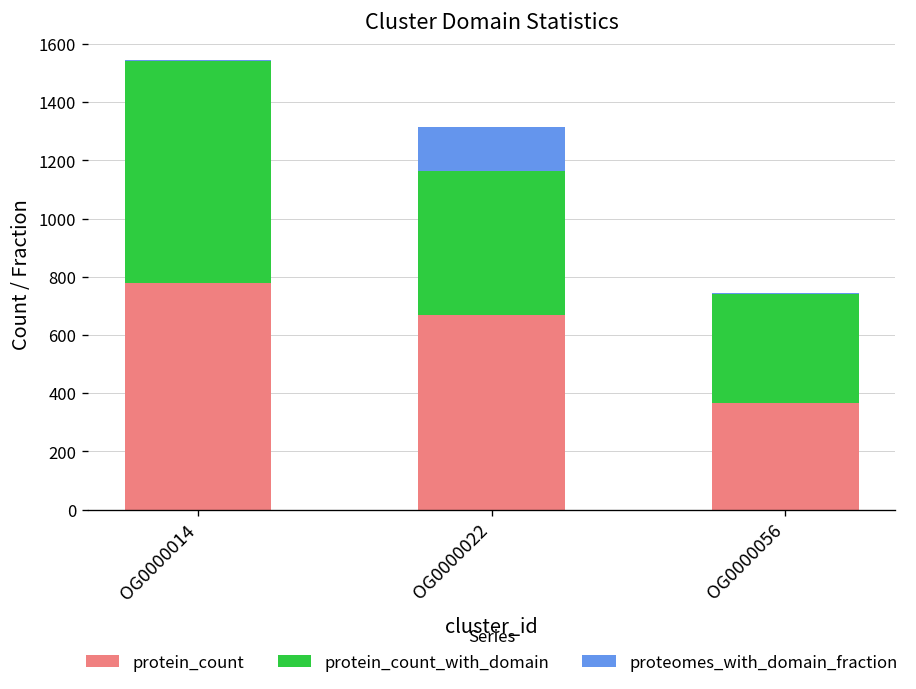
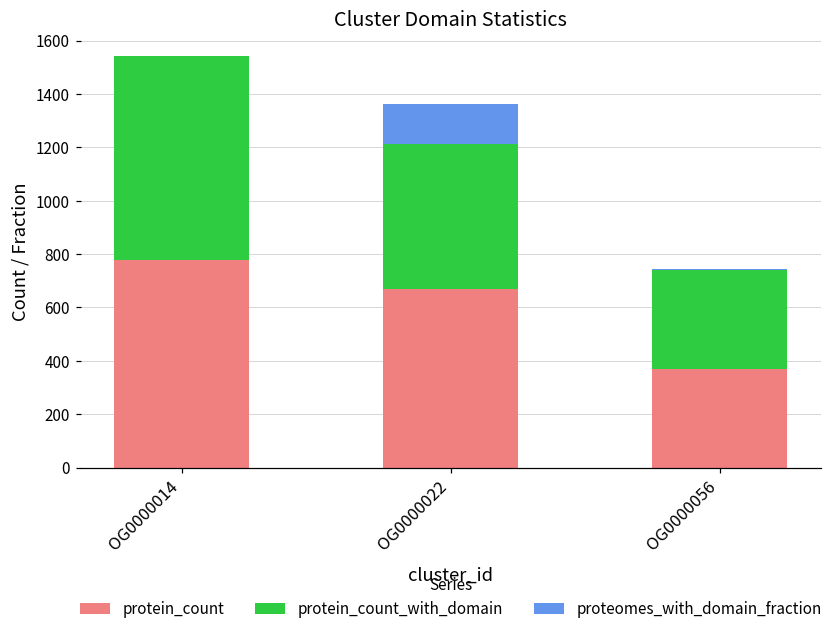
protein_count_with_domain, OG0000022: 500 -> 540
